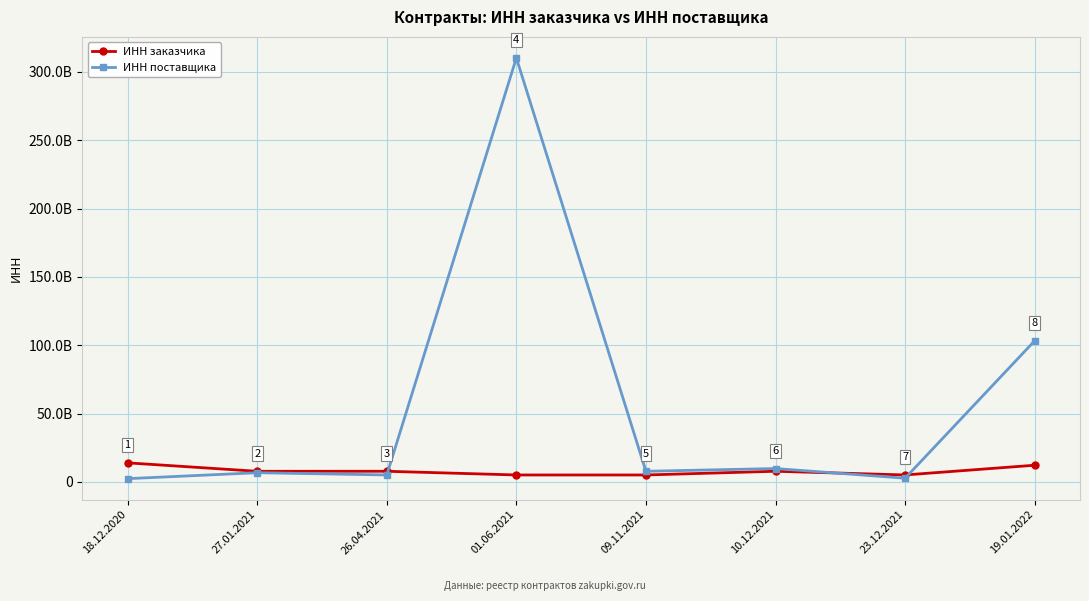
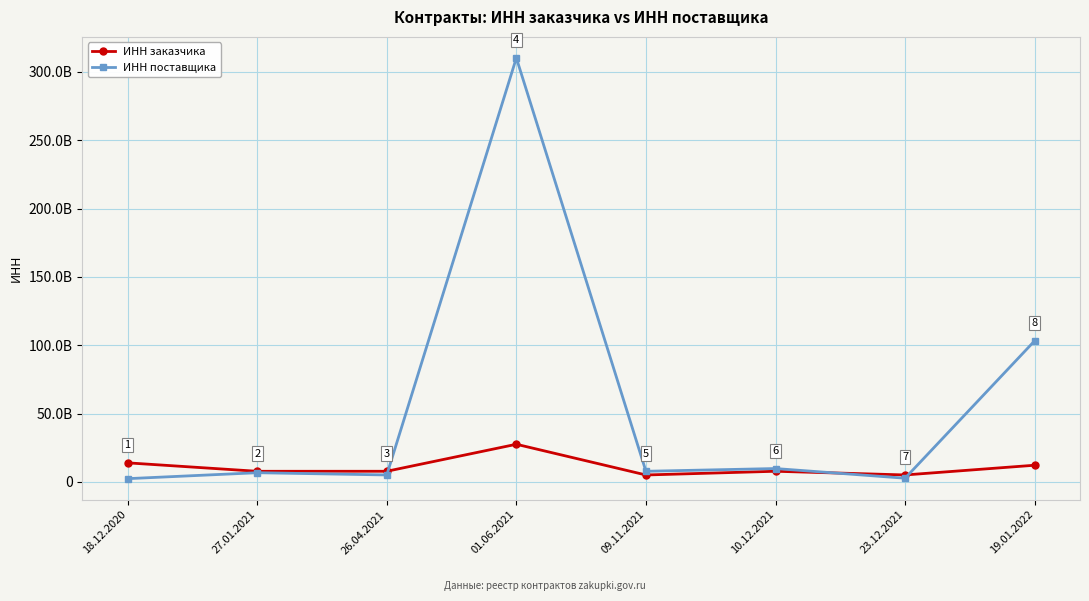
ИНН заказчика, 01.06.2021: 5000000000 -> 27000000000
